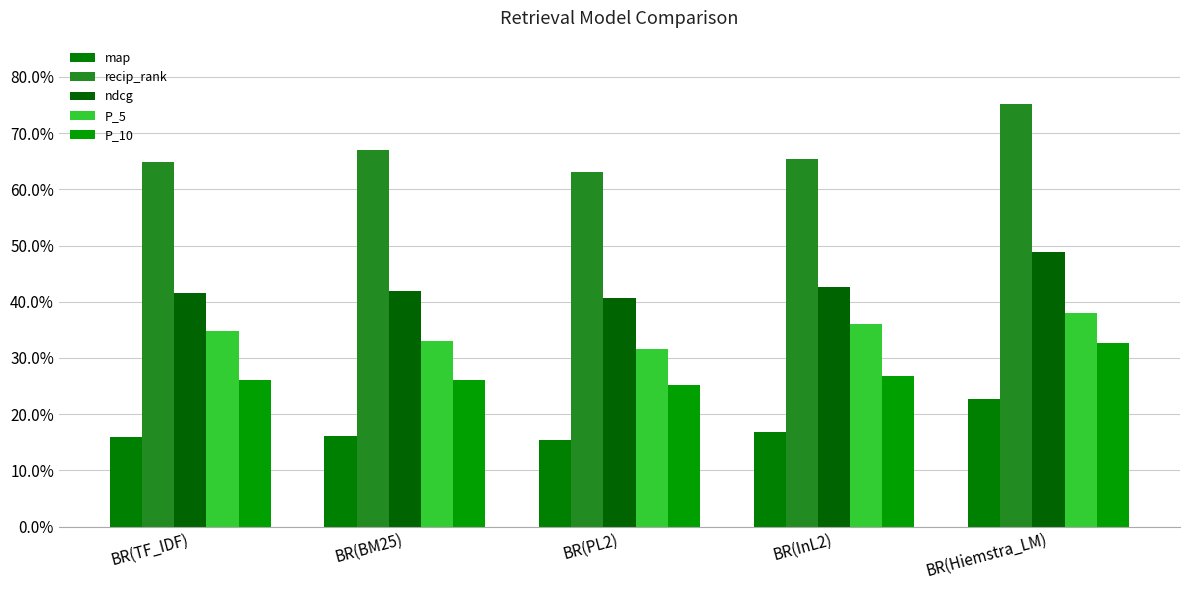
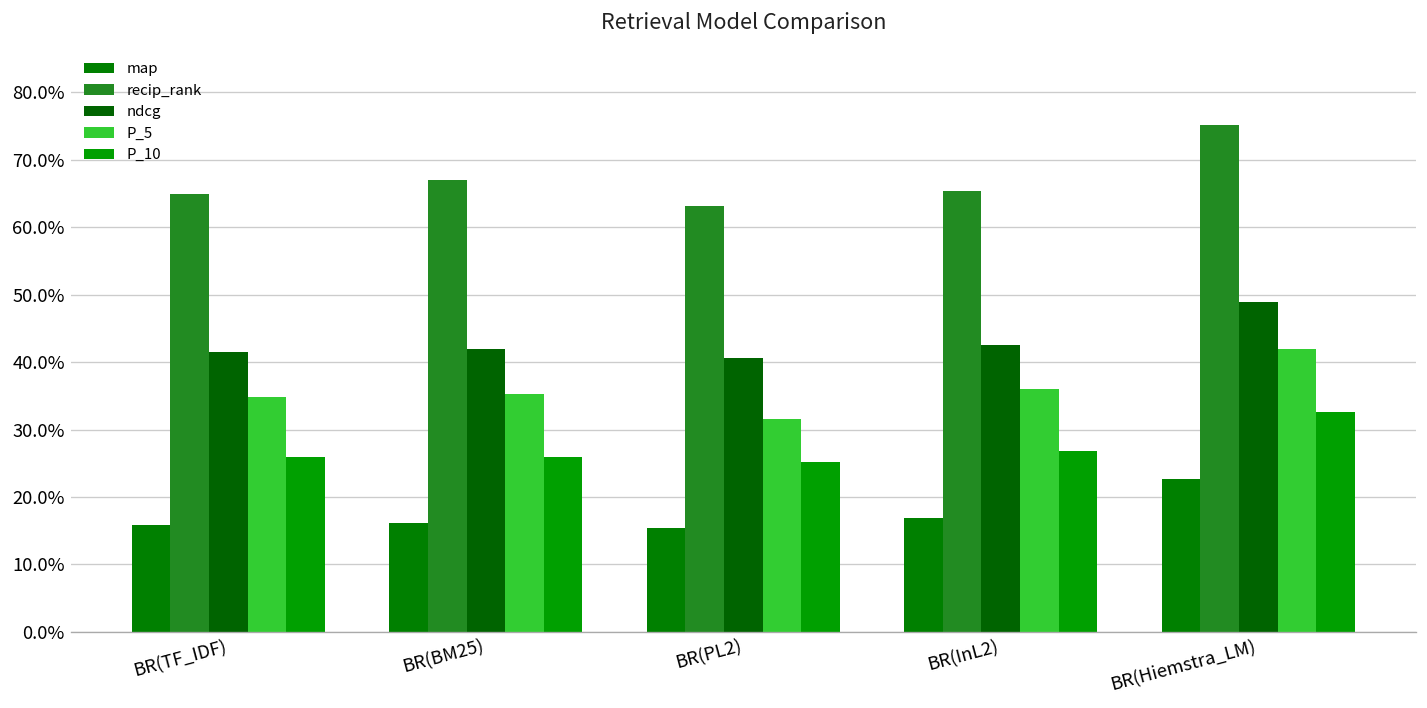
P_5, BR(BM25): 33% -> 35%
P_5, BR(Hiemstra_LM): 38% -> 42%
